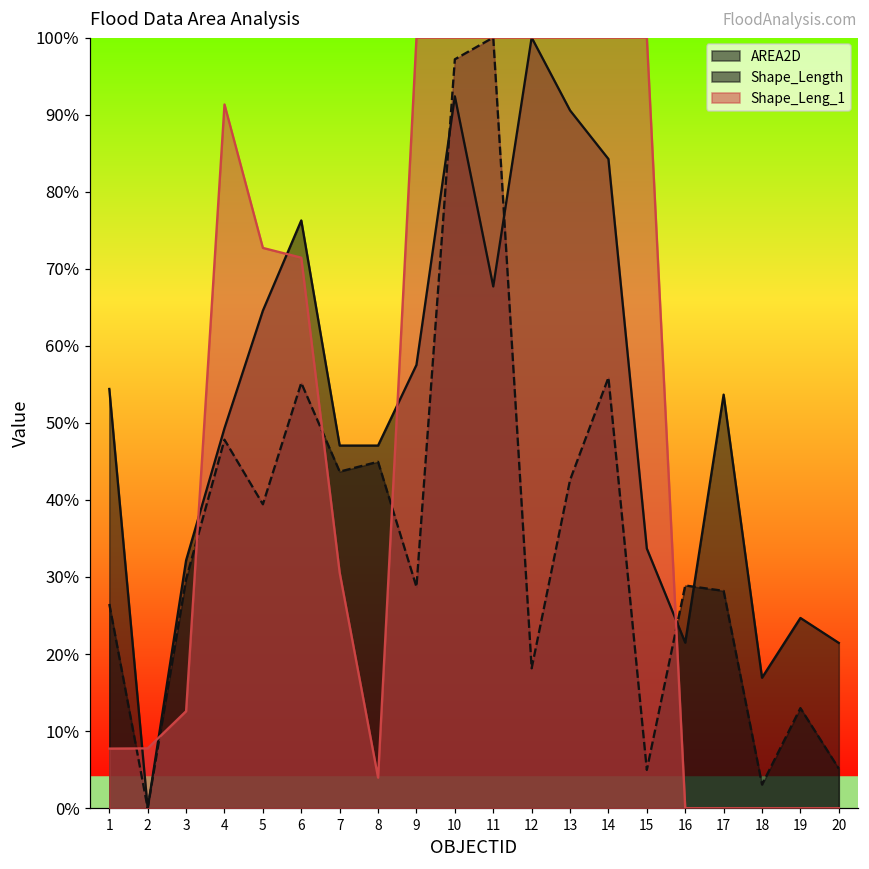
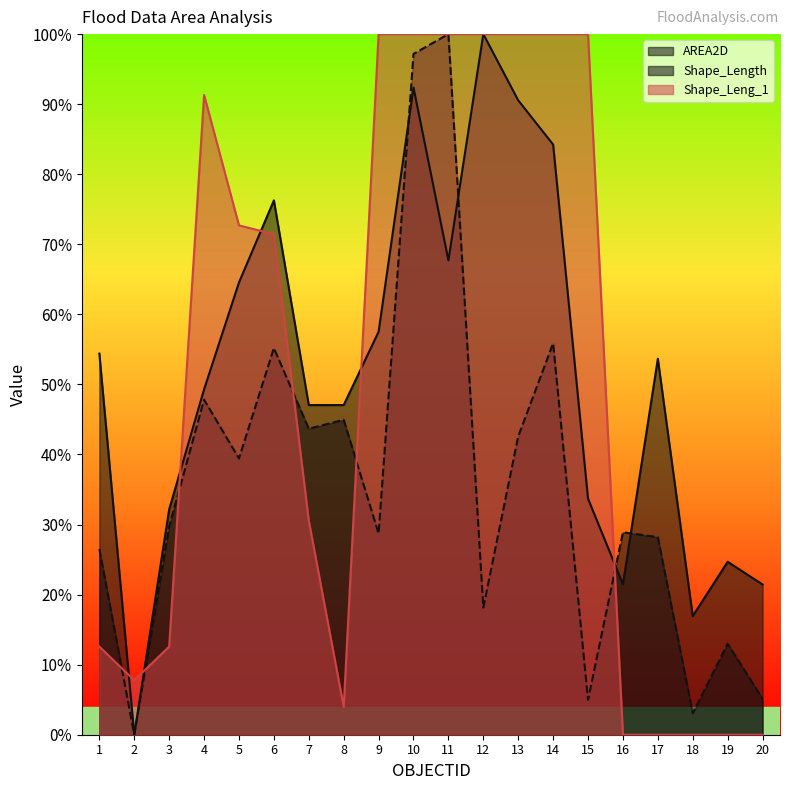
Shape_Leng_1, 1: 8% -> 13%
